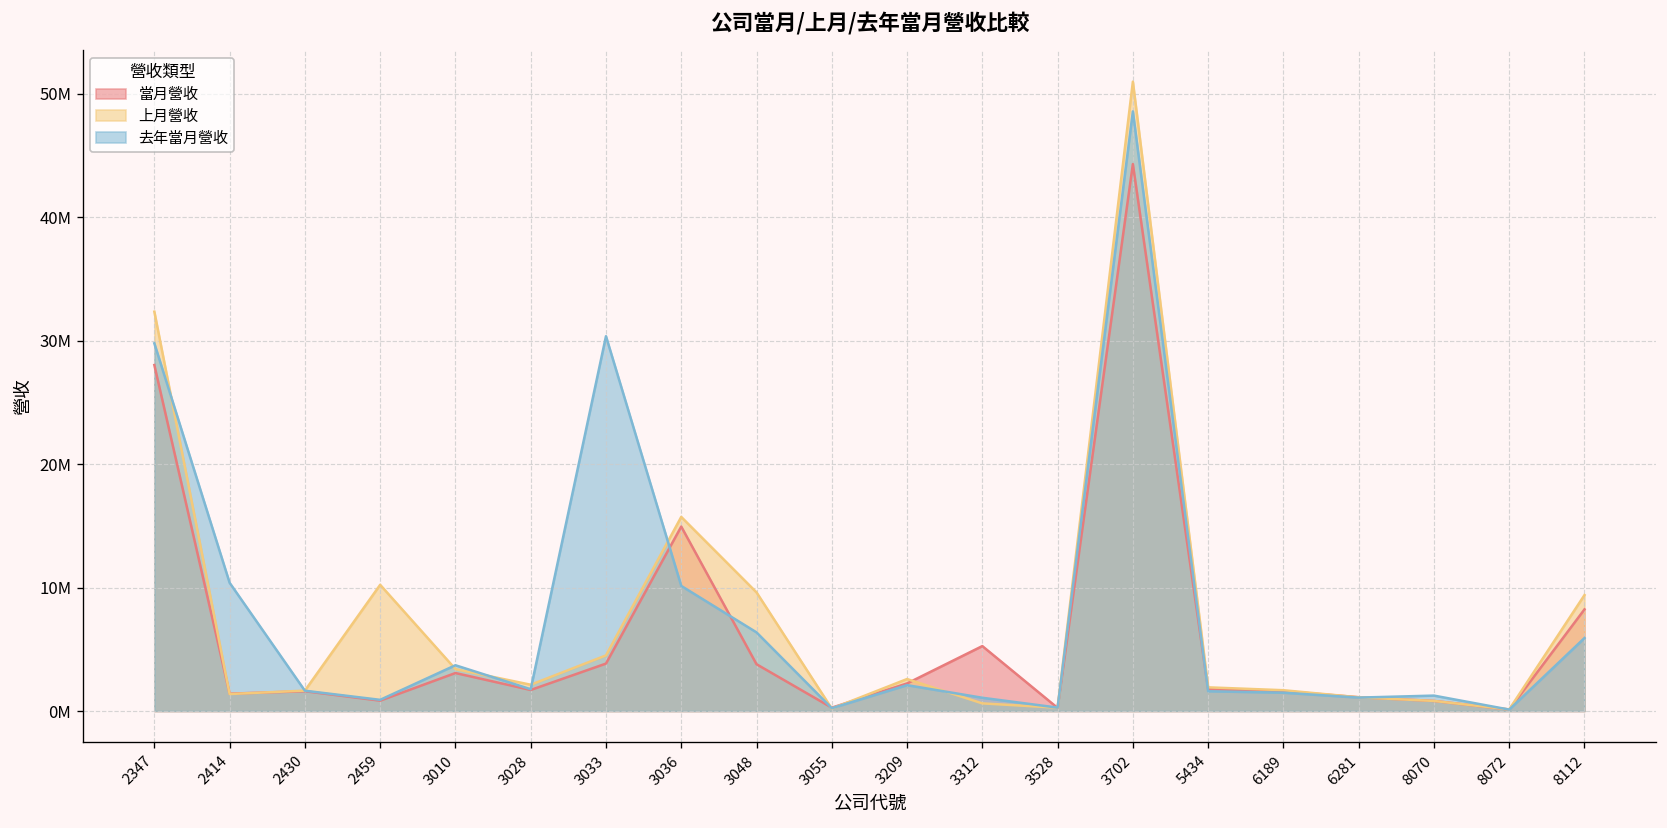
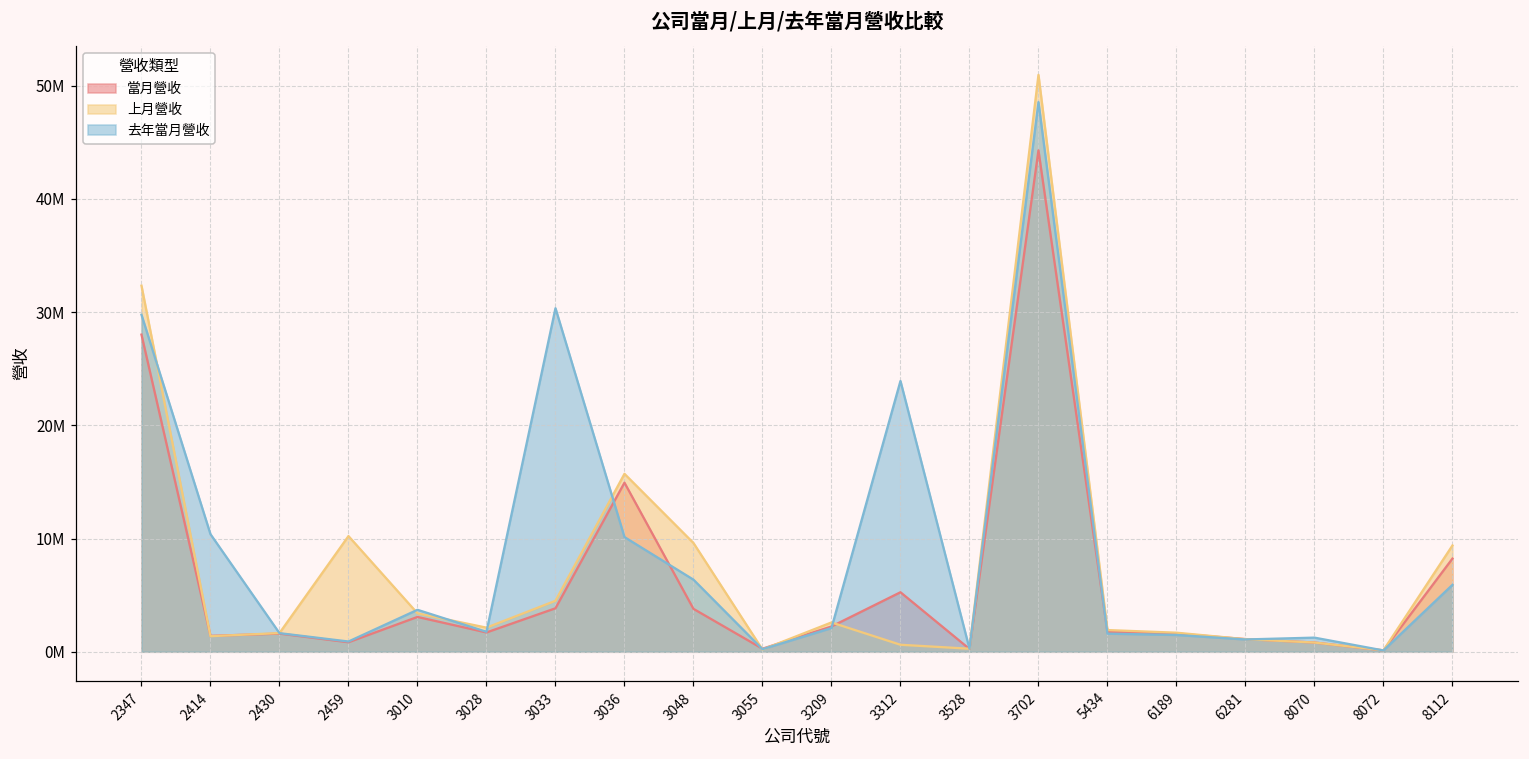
去年當月營收, 3312: 1100000 -> 23900000
